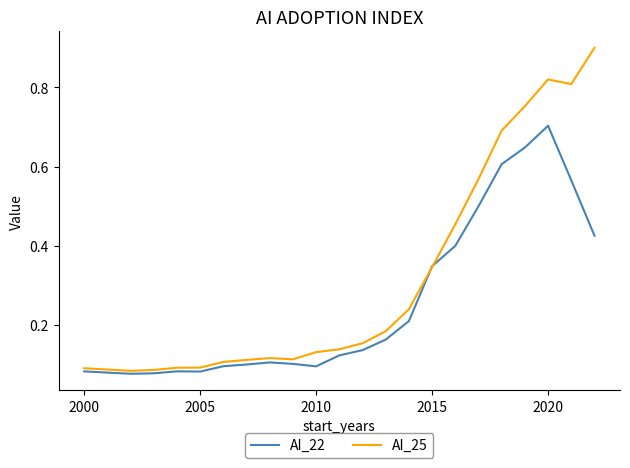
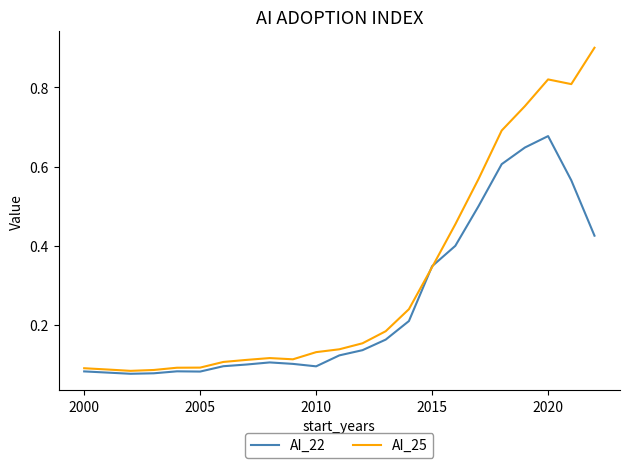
AI_22, 2020: 0.70 -> 0.68
